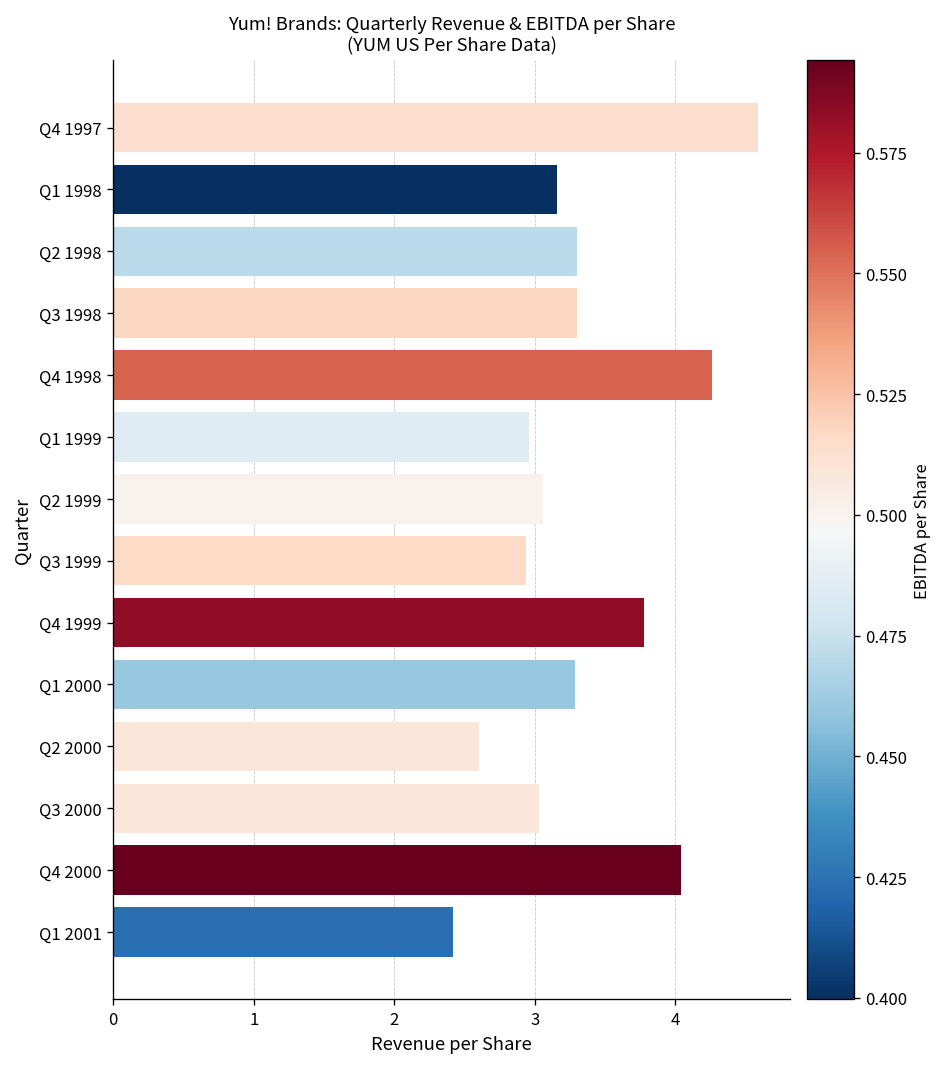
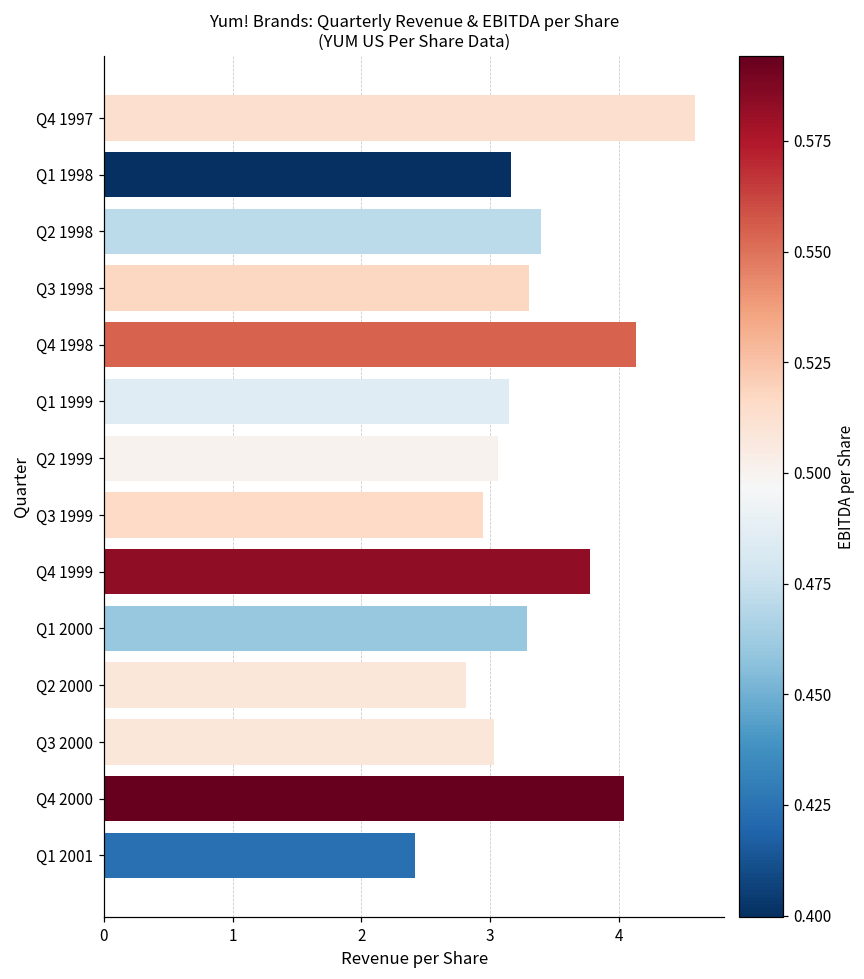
Q2 1998: 3.30 -> 3.40
Q4 1998: 4.26 -> 4.13
Q1 1999: 2.96 -> 3.14
Q2 2000: 2.60 -> 2.82
